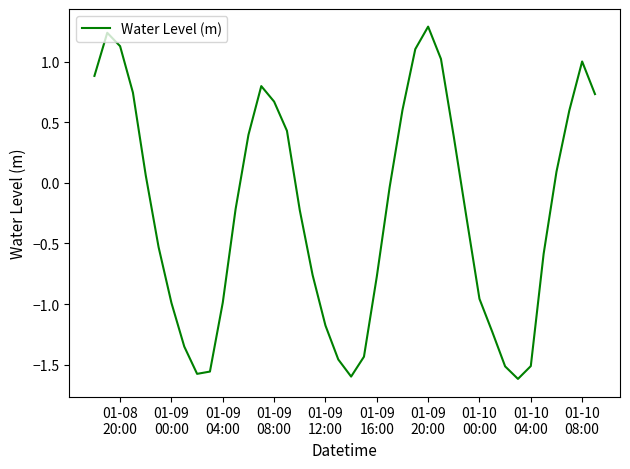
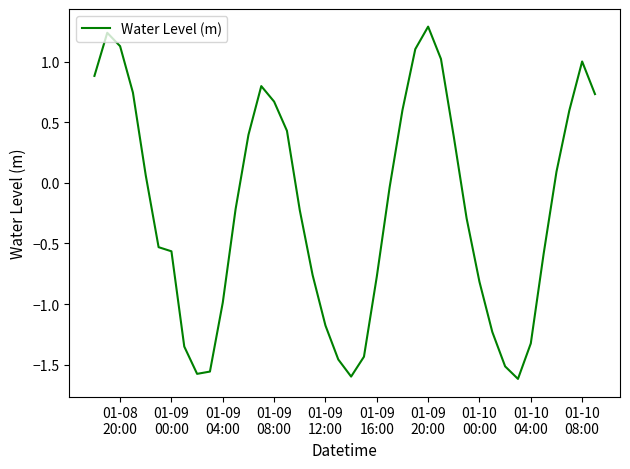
01-09 00:00: -0.99 -> -0.56
01-10 00:00: -0.96 -> -0.82
01-10 04:00: -1.51 -> -1.32
